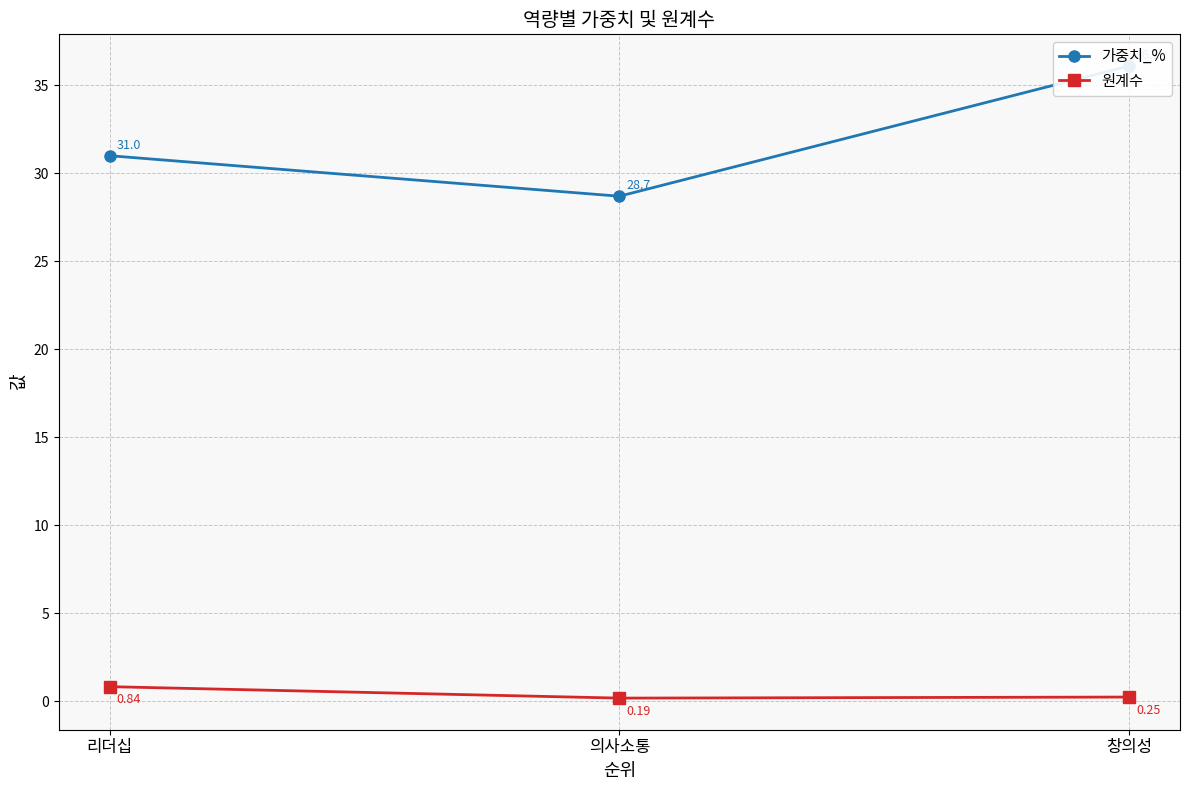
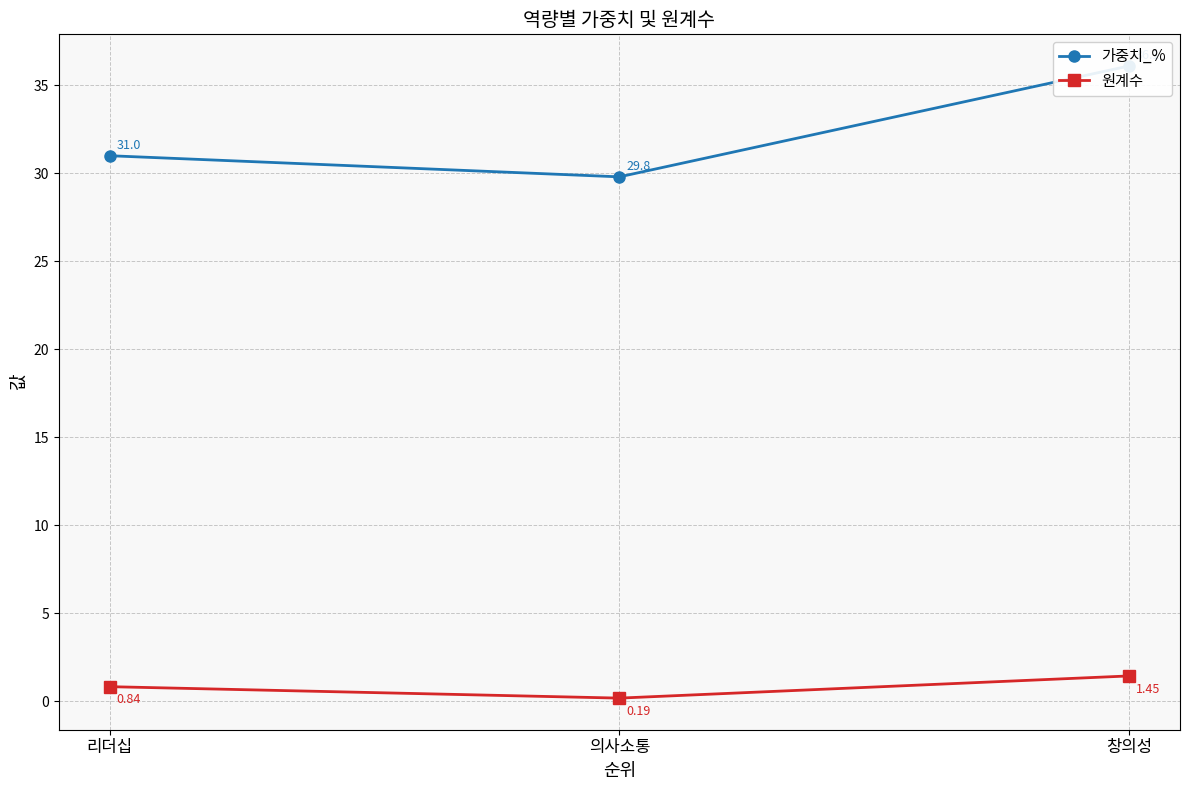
가중치_%, 의사소통: 28.7 -> 29.8
원계수, 창의성: 0.25 -> 1.45
